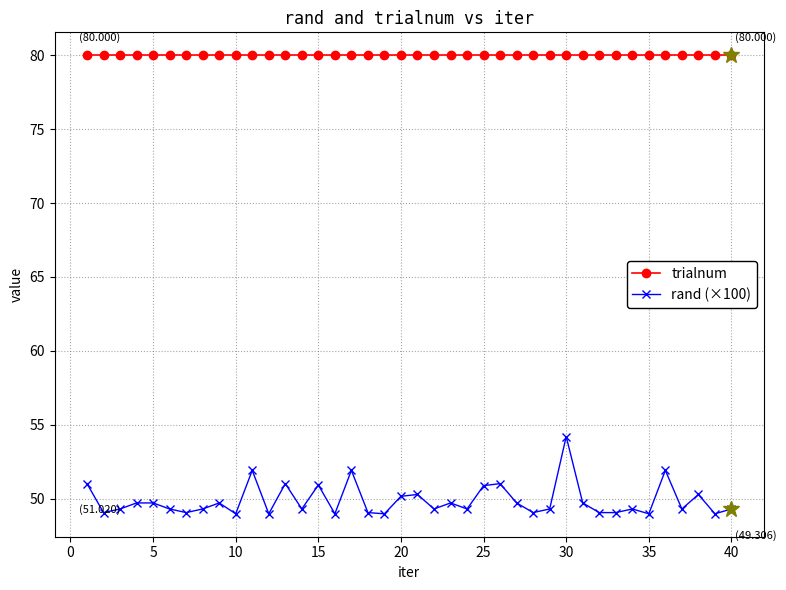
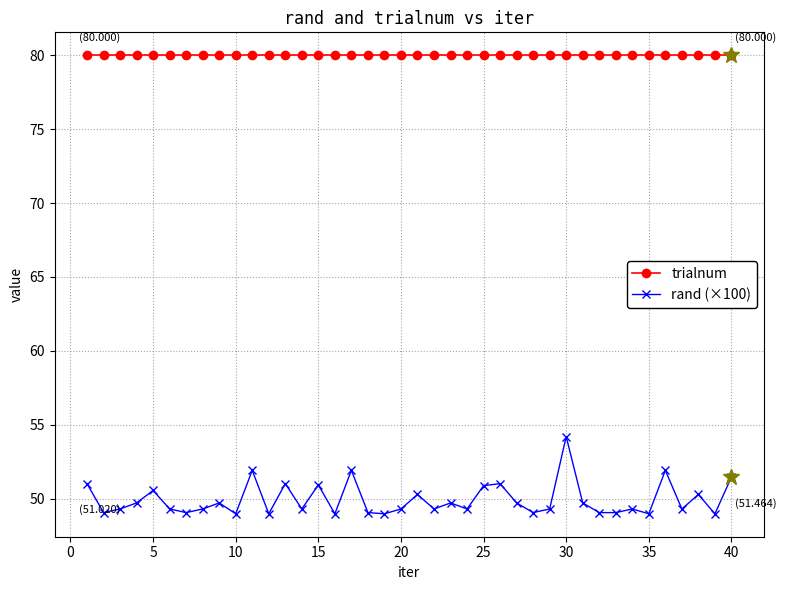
rand (×100), 5: 49.7 -> 50.6
rand (×100), 20: 50.2 -> 49.3
rand (×100), 40: (49.306) -> (51.464)
